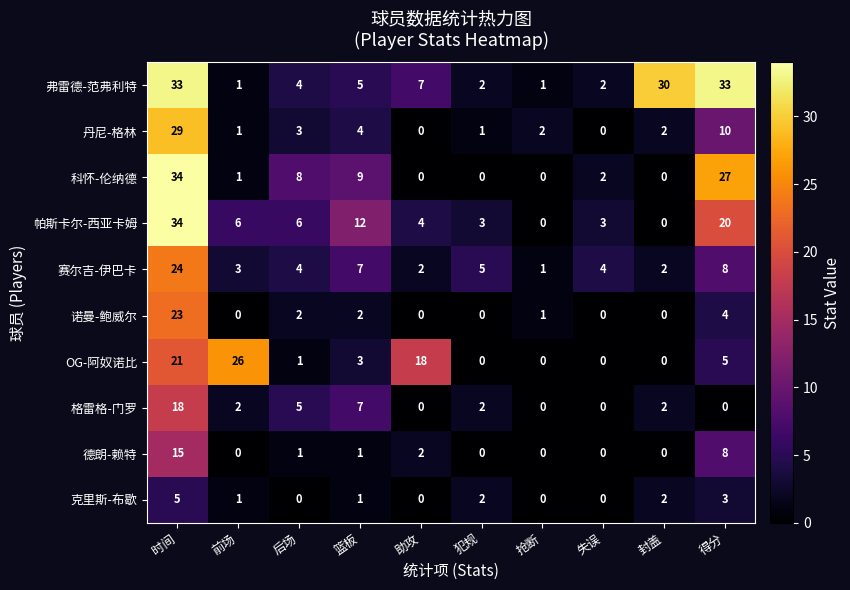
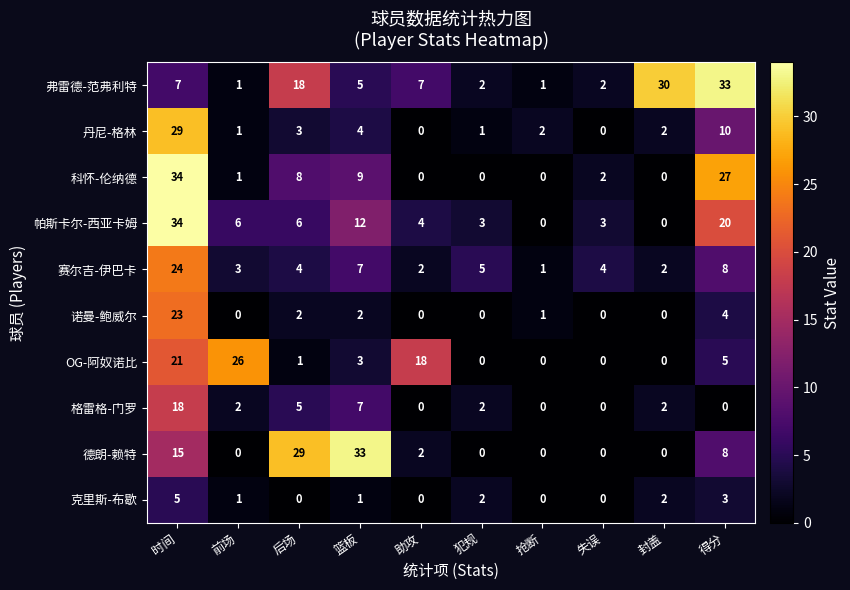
弗雷德-范弗利特, 时间: 33 -> 7
弗雷德-范弗利特, 后场: 4 -> 18
德朗-赖特, 后场: 1 -> 29
德朗-赖特, 篮板: 1 -> 33
